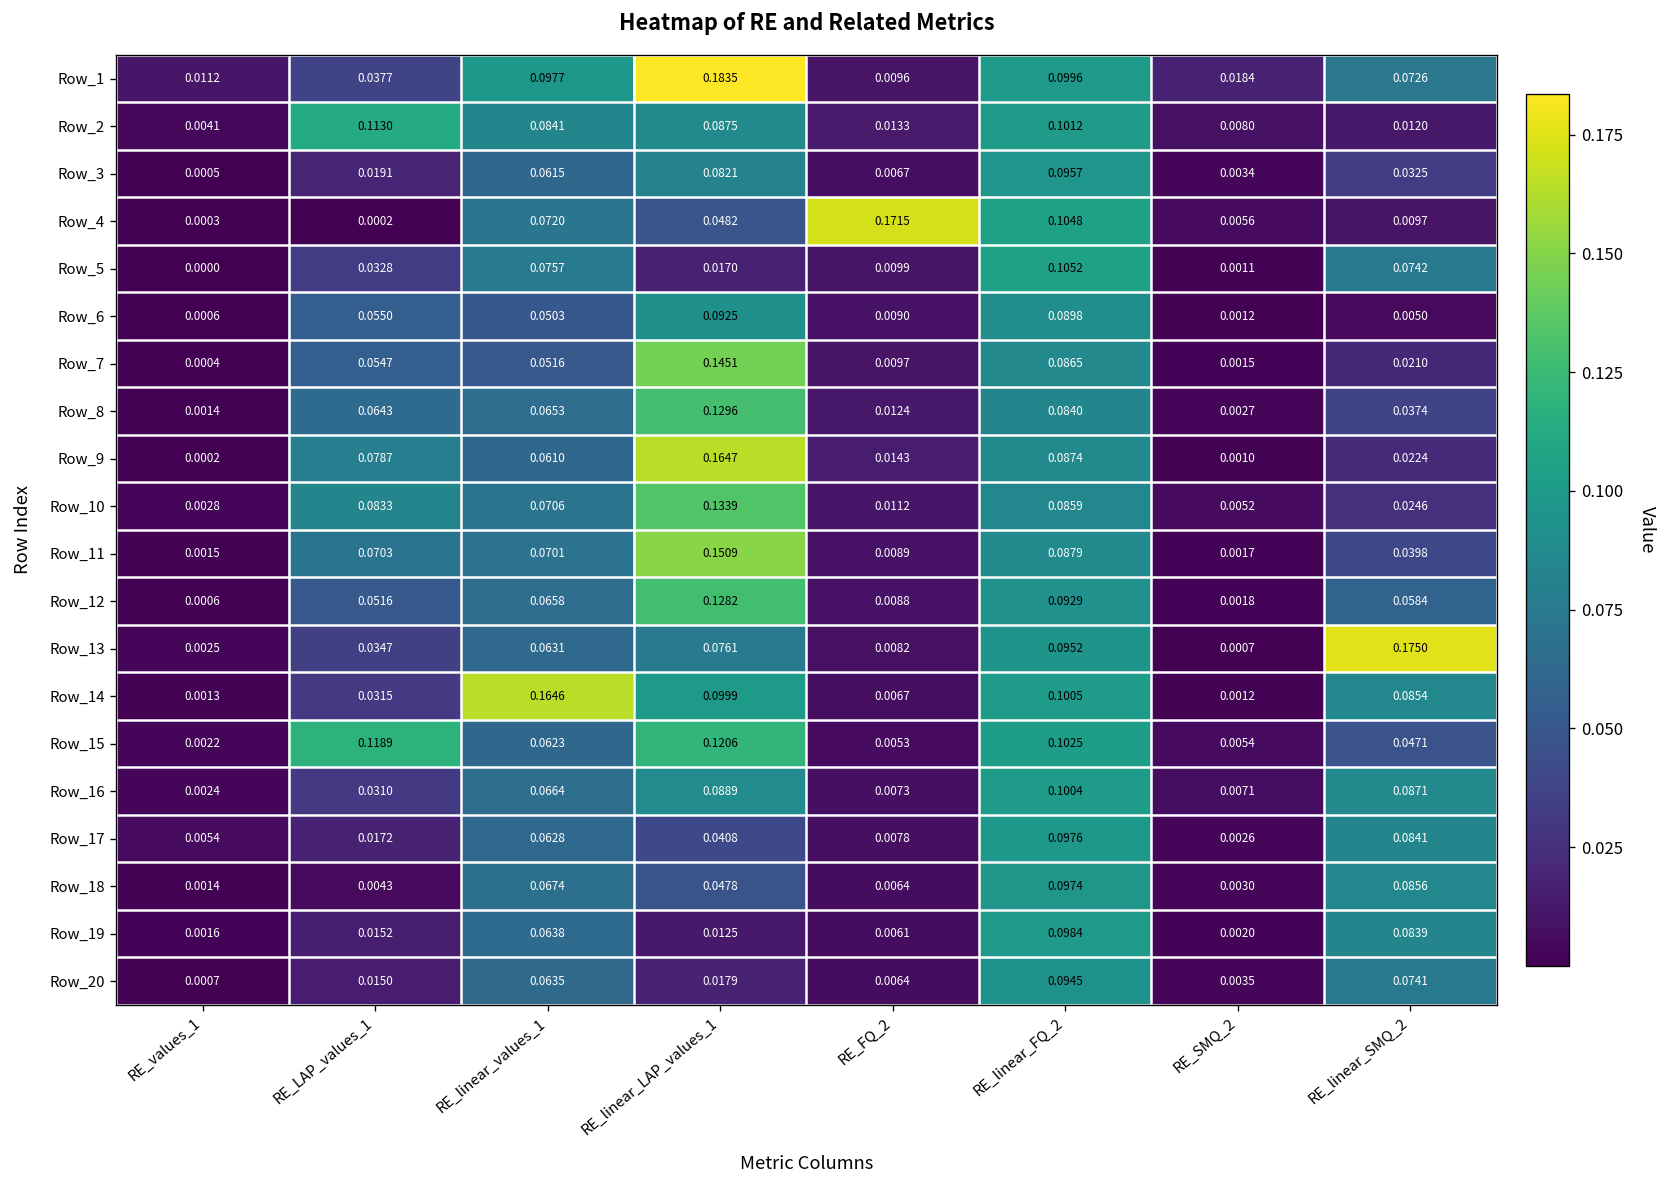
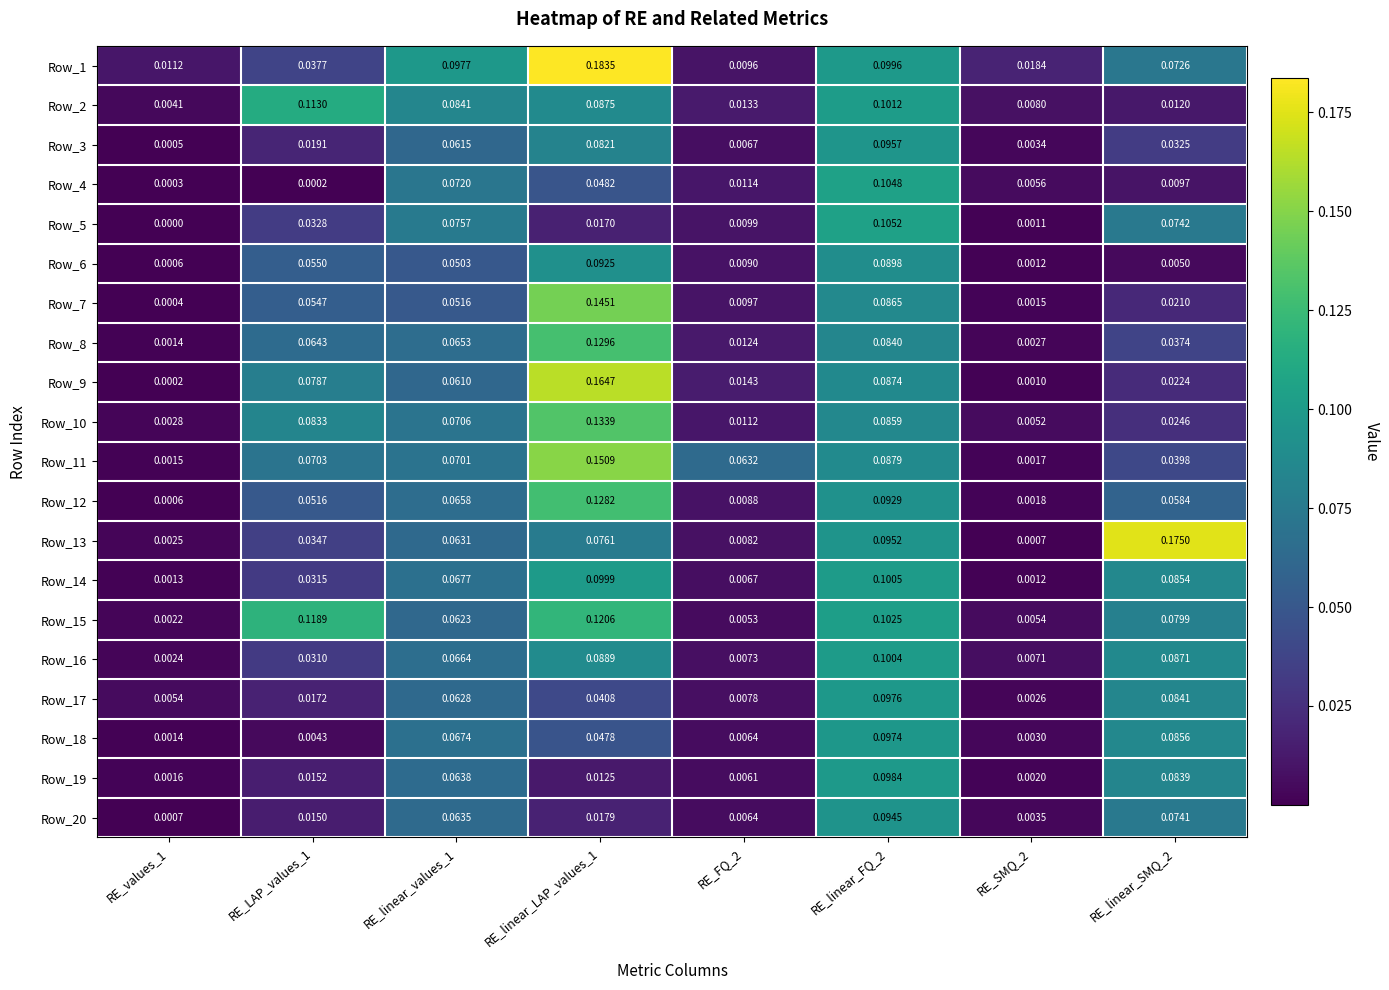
Row_4, RE_FQ_2: 0.1715 -> 0.0114
Row_11, RE_FQ_2: 0.0089 -> 0.0632
Row_14, RE_linear_values_1: 0.1646 -> 0.0677
Row_15, RE_linear_SMQ_2: 0.0471 -> 0.0799
